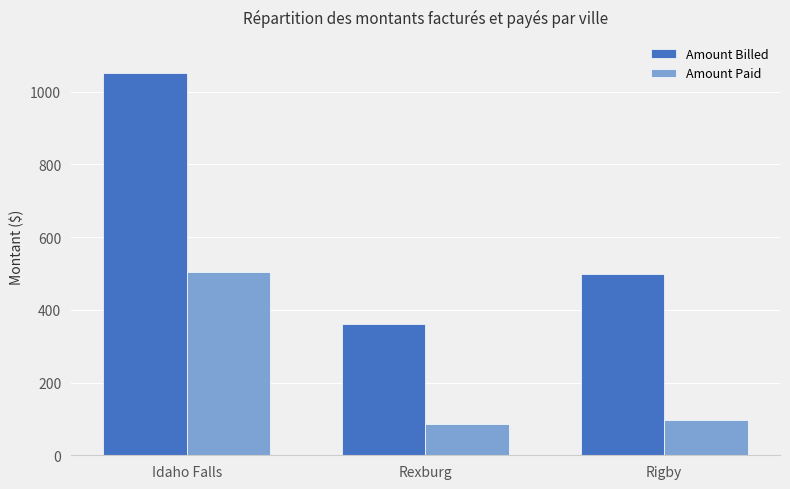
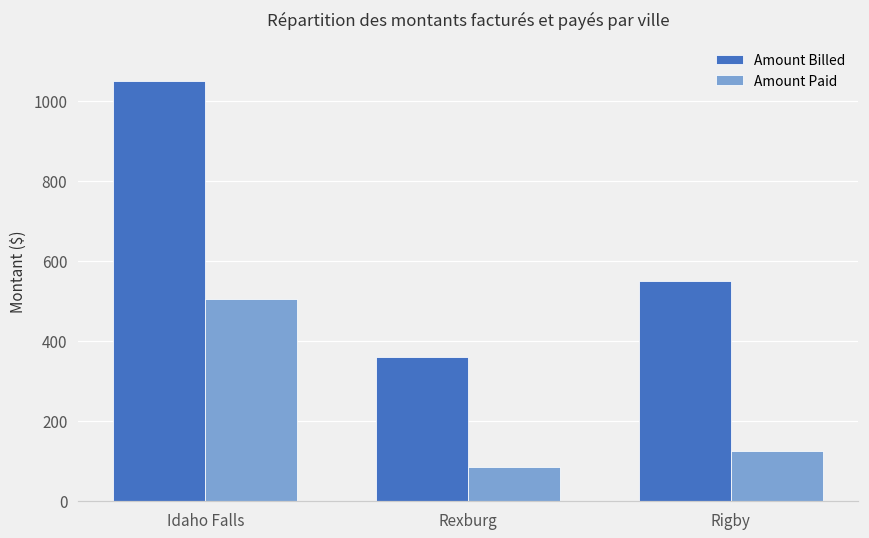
Amount Billed, Rigby: 500 -> 550
Amount Paid, Rigby: 100 -> 130
